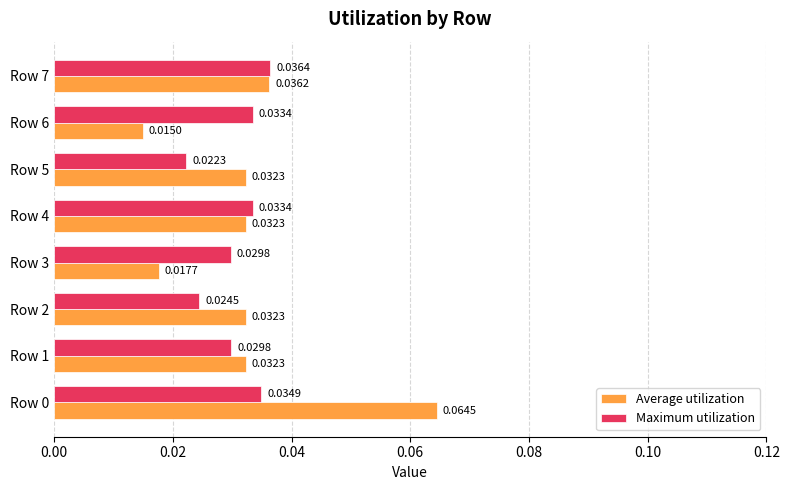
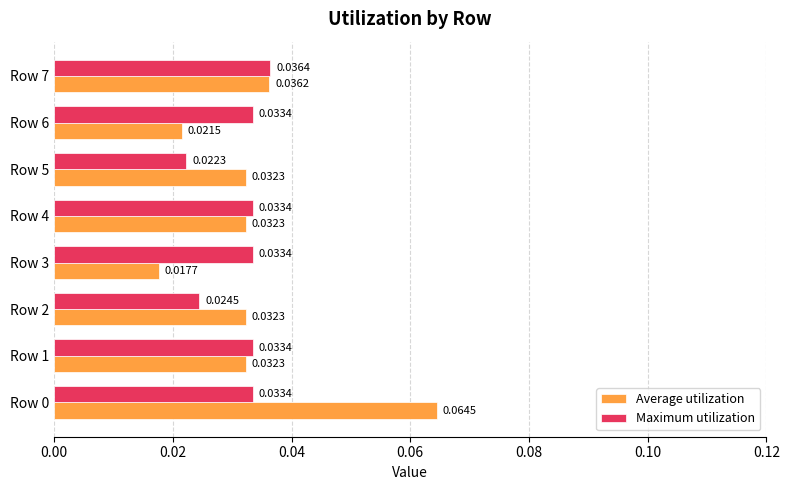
Average utilization, Row 6: 0.0150 -> 0.0215
Maximum utilization, Row 3: 0.0298 -> 0.0334
Maximum utilization, Row 1: 0.0298 -> 0.0334
Maximum utilization, Row 0: 0.0349 -> 0.0334
